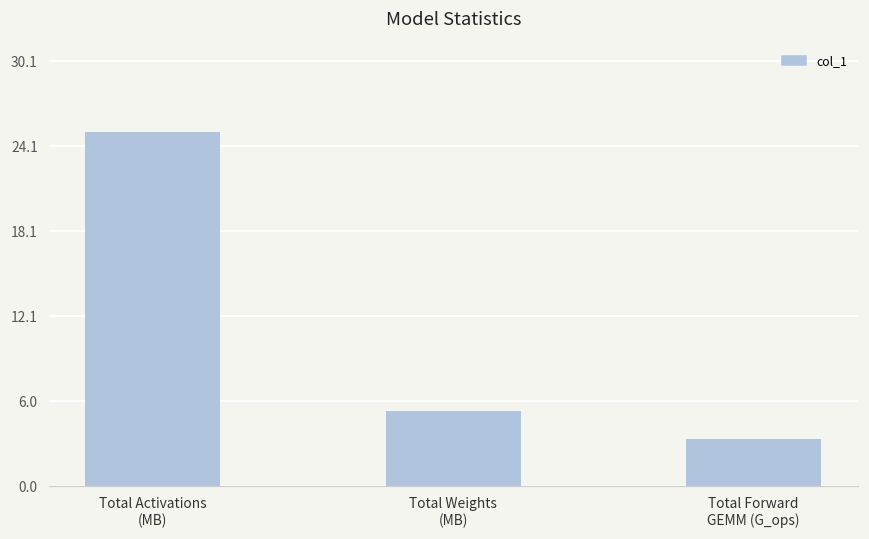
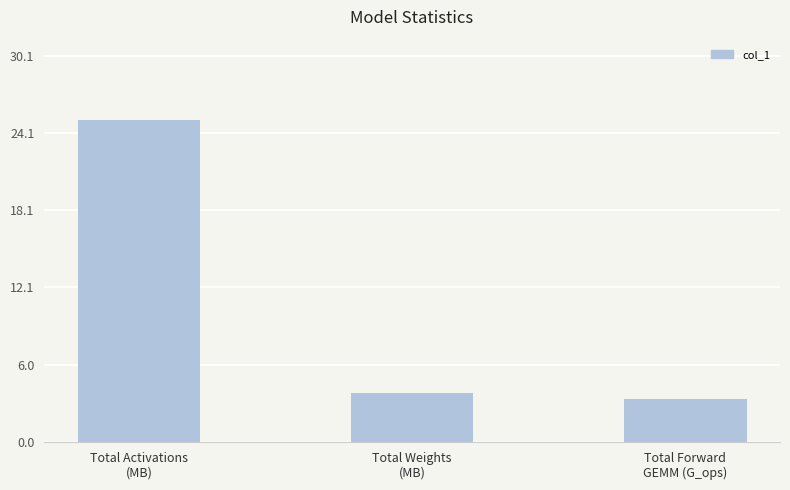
Total Weights (MB): 5.3 -> 3.8
